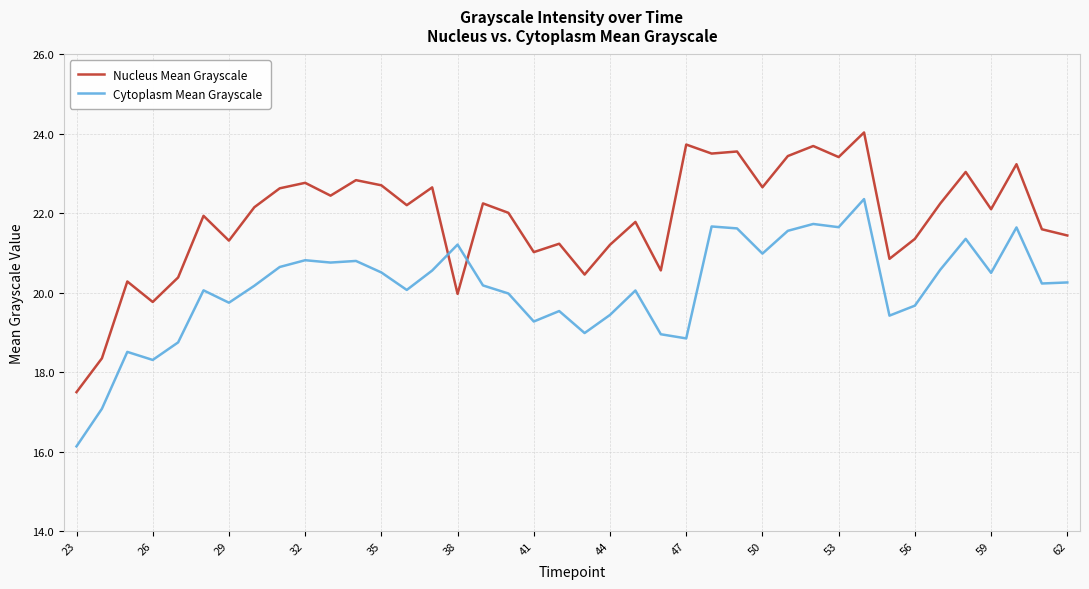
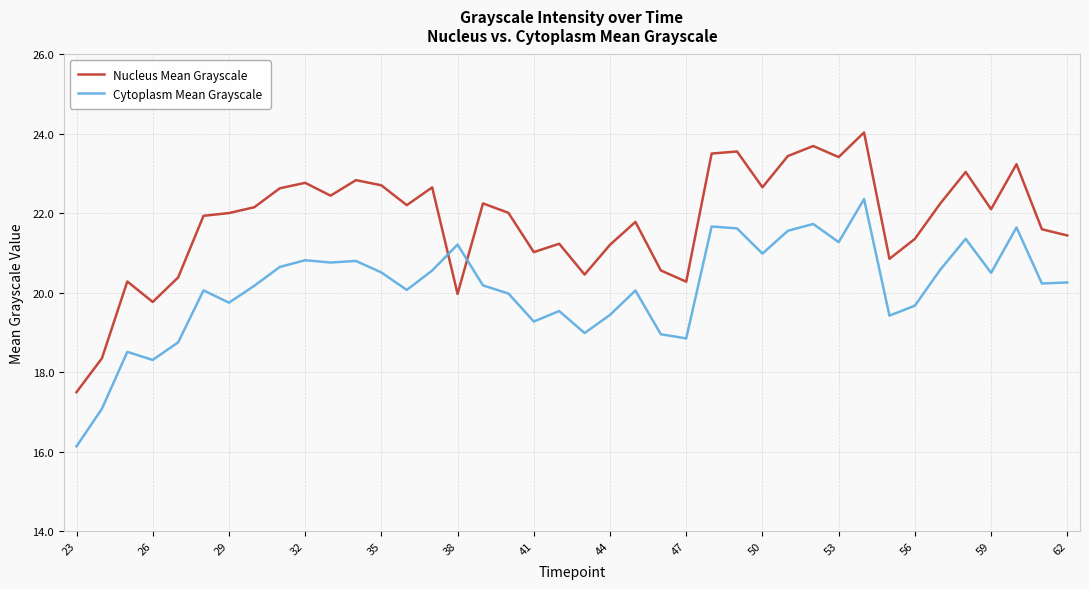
Nucleus Mean Grayscale, 29: 21.3 -> 22.0
Nucleus Mean Grayscale, 47: 23.7 -> 20.3
Cytoplasm Mean Grayscale, 53: 21.7 -> 21.3
